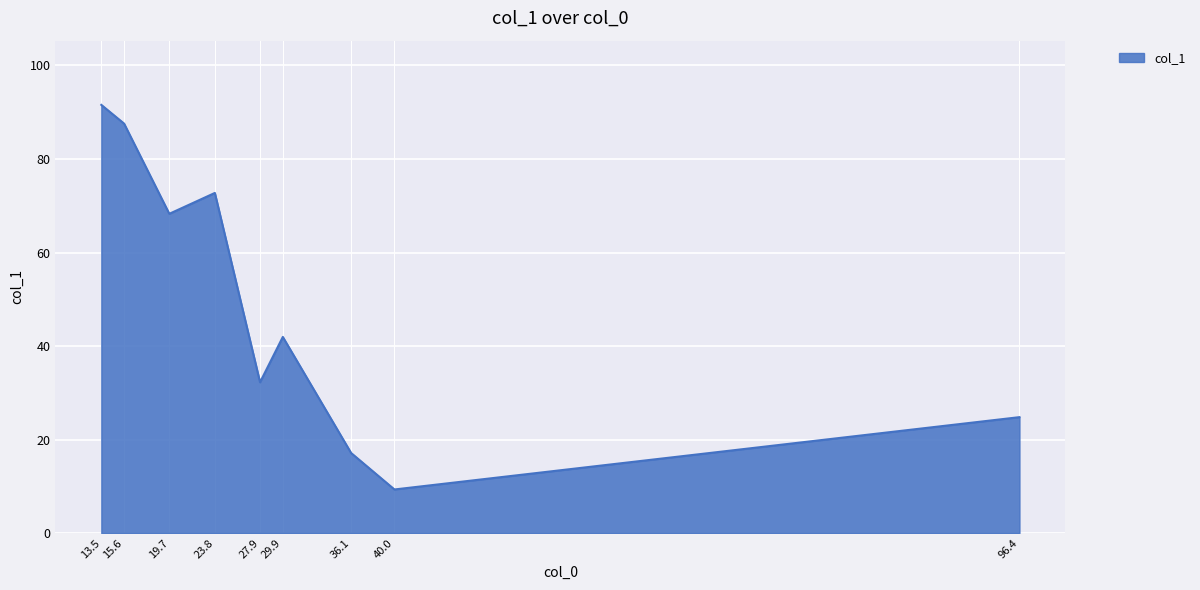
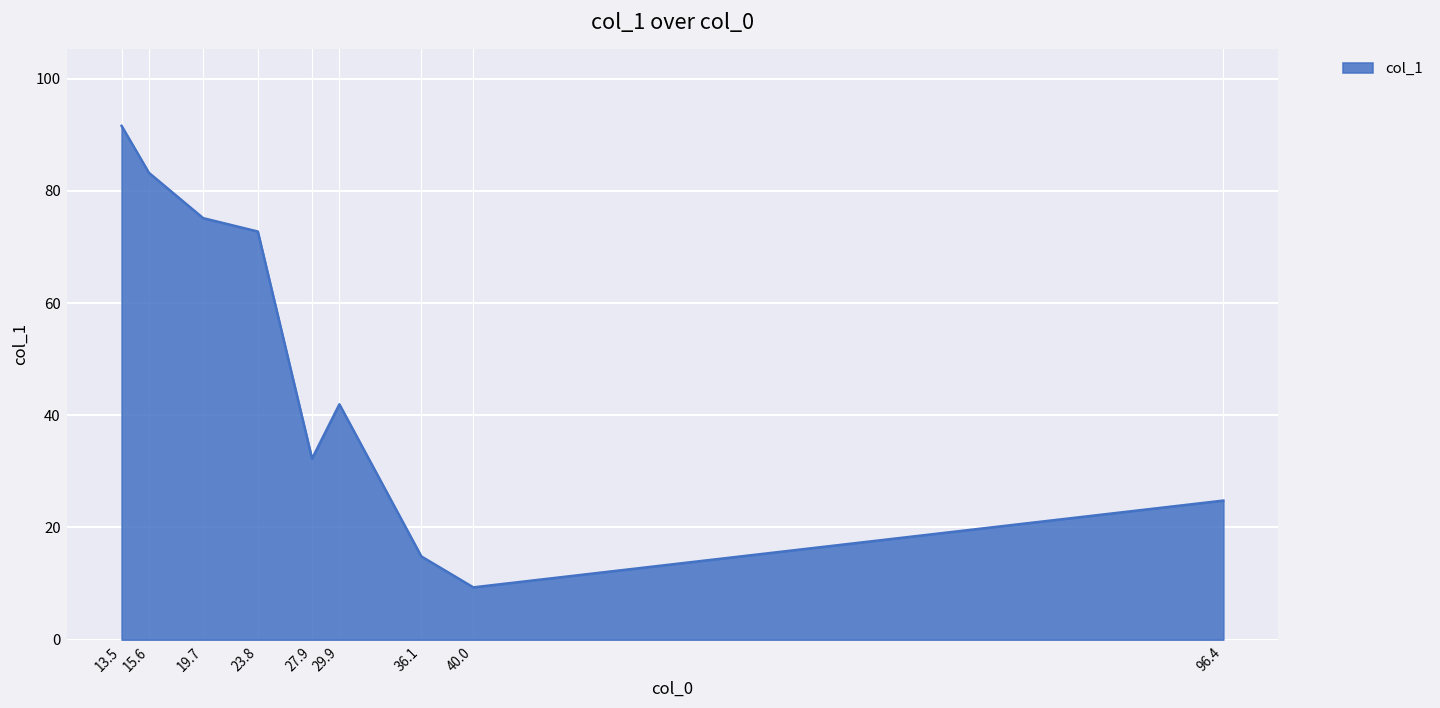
15.6: 88 -> 83
19.7: 68 -> 75
36.1: 17 -> 15
